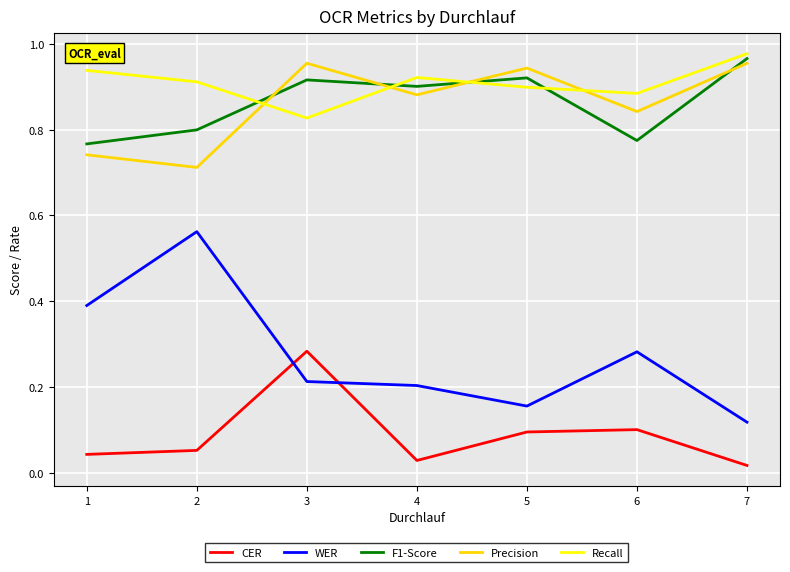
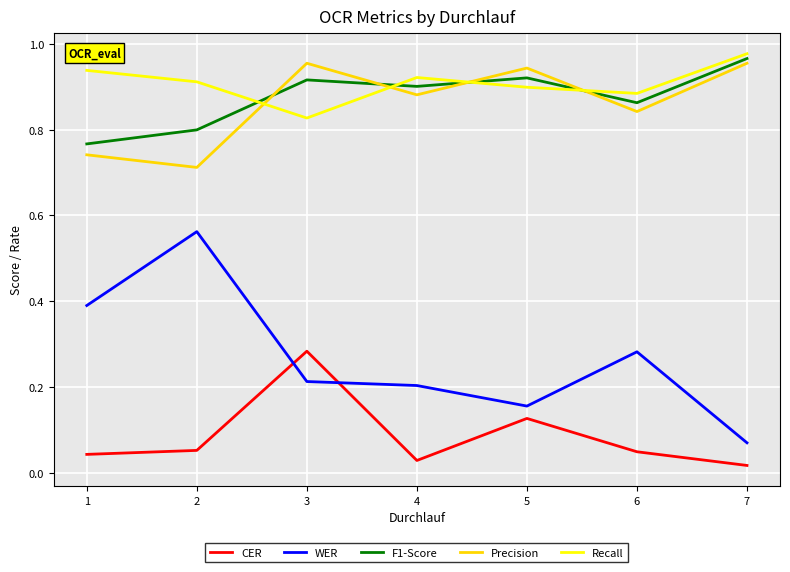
CER, 5: 0.10 -> 0.13
CER, 6: 0.10 -> 0.05
F1-Score, 6: 0.77 -> 0.86
WER, 7: 0.12 -> 0.07
